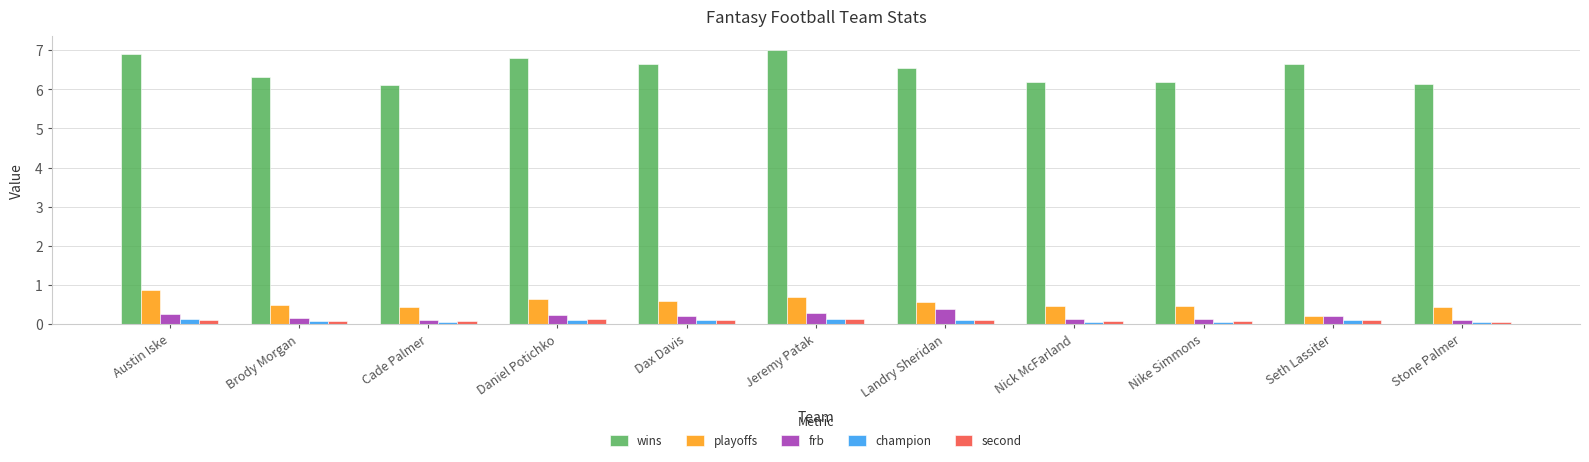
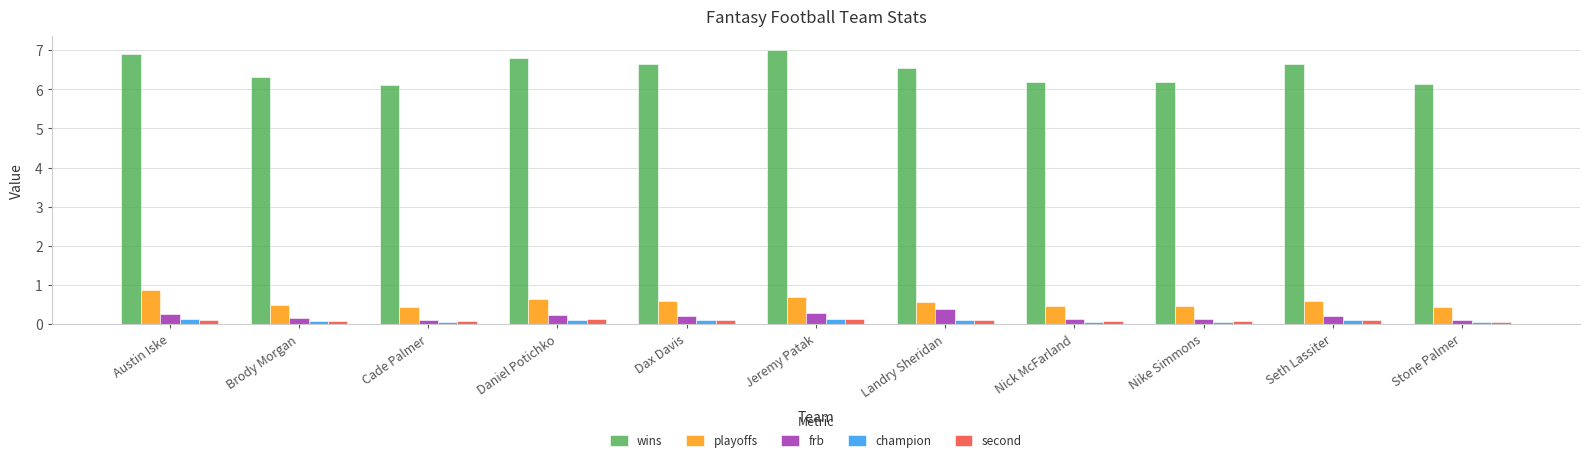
playoffs, Seth Lassiter: 0.2 -> 0.6
